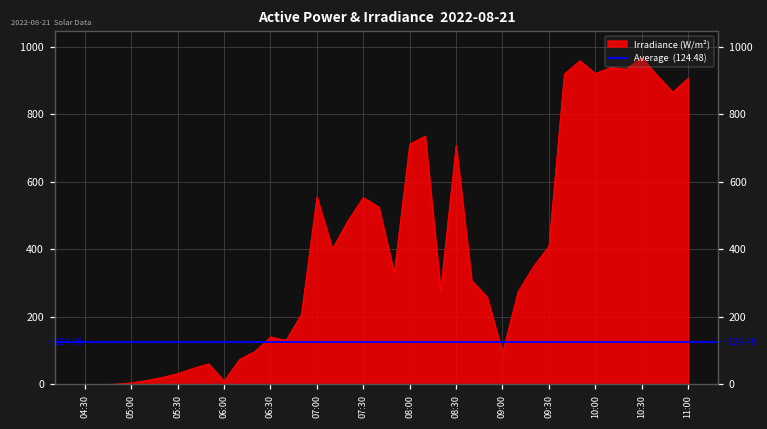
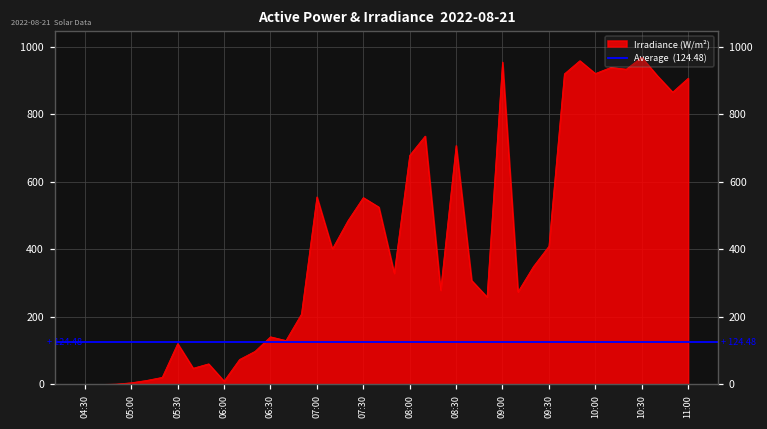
05:30: 30 -> 120
08:00: 710 -> 680
09:00: 90 -> 950
